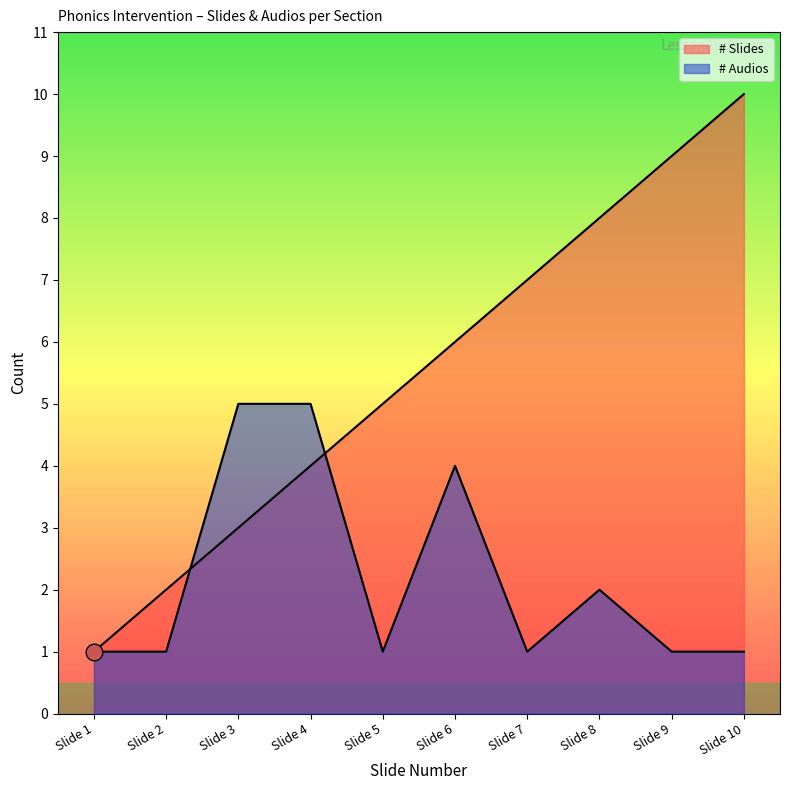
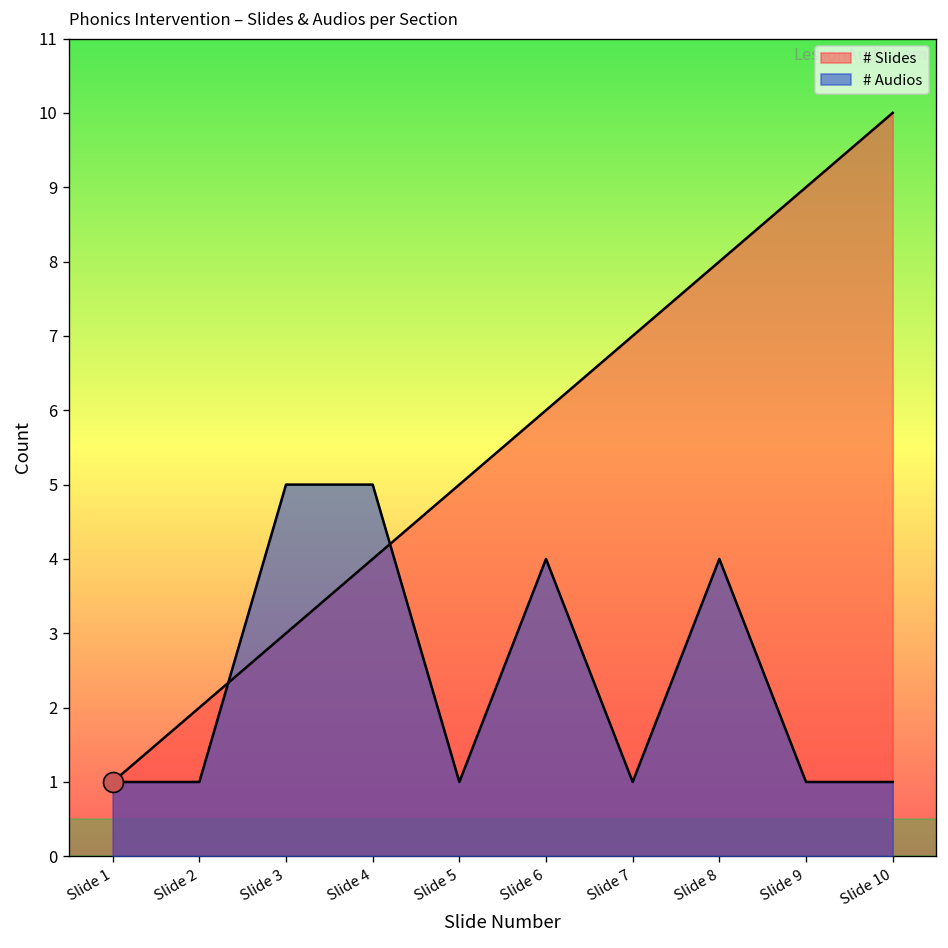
# Audios, Slide 8: 2 -> 4
